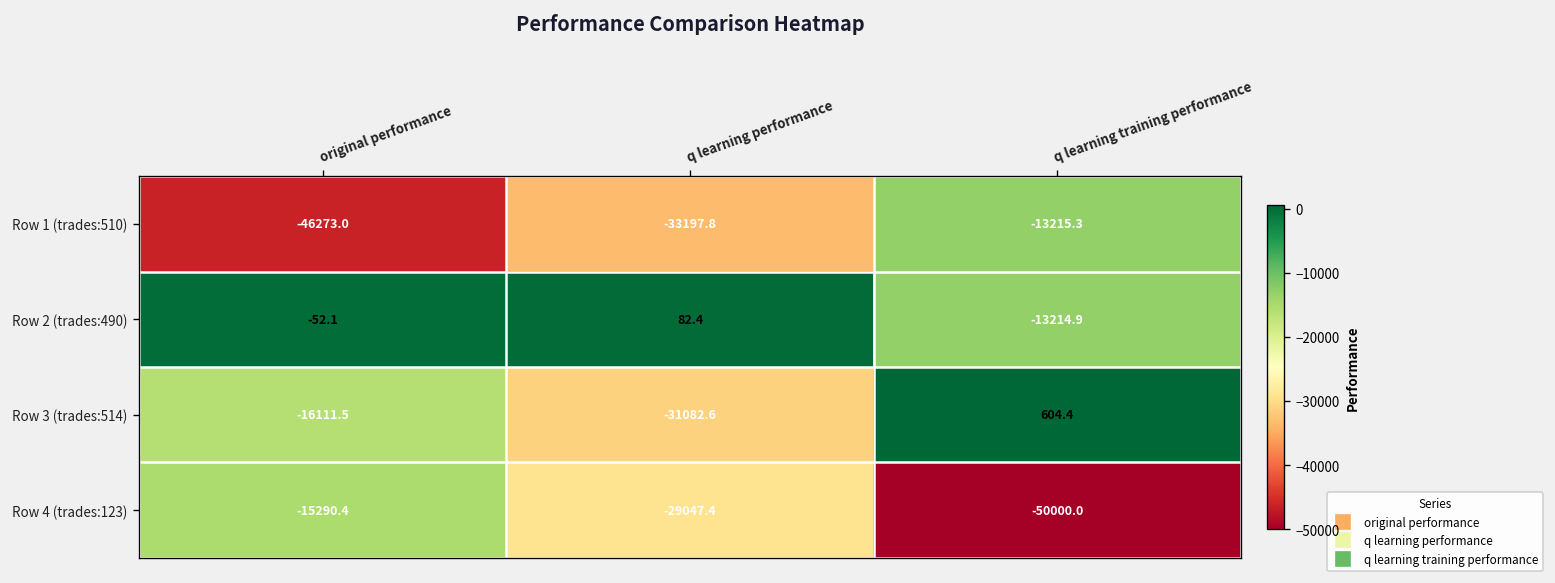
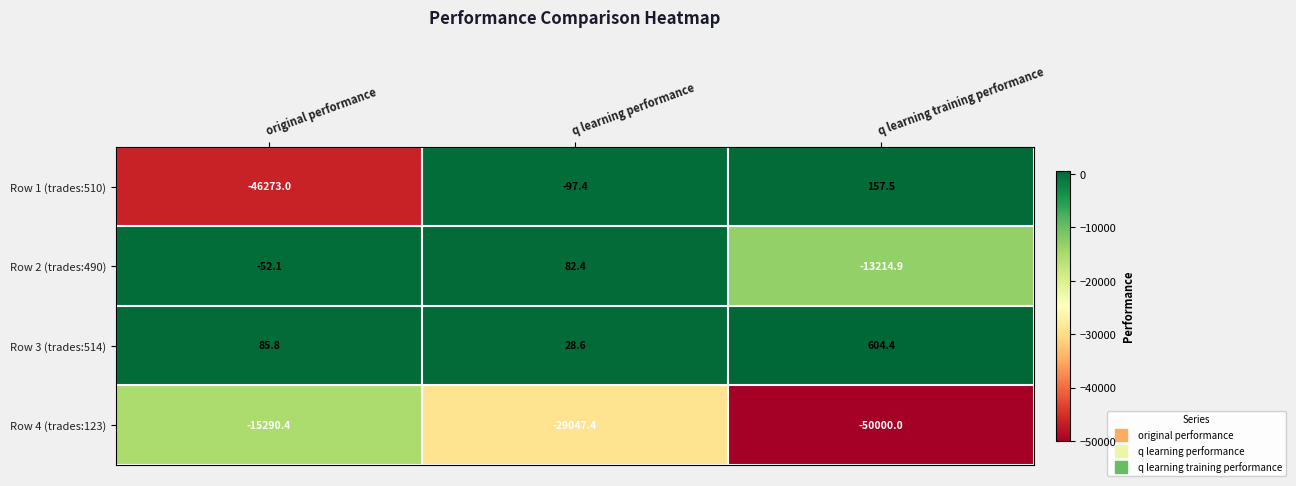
Row 1 (trades:510), q learning performance: -33197.8 -> -97.4
Row 1 (trades:510), q learning training performance: -13215.3 -> 157.5
Row 3 (trades:514), original performance: -16111.5 -> 85.8
Row 3 (trades:514), q learning performance: -31082.6 -> 28.6
